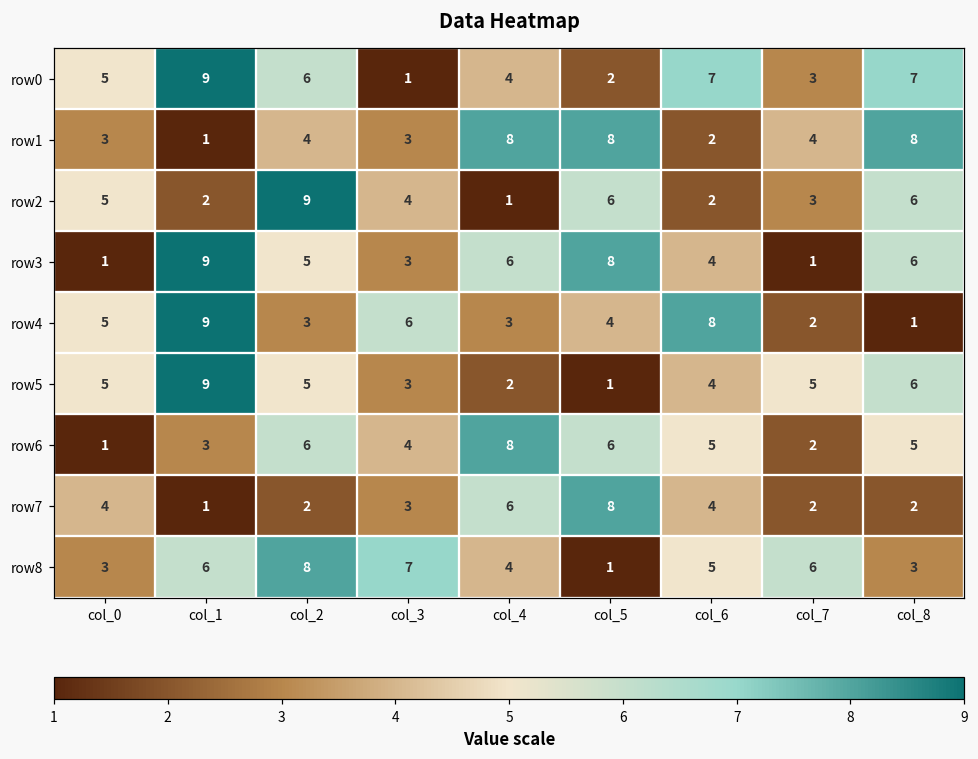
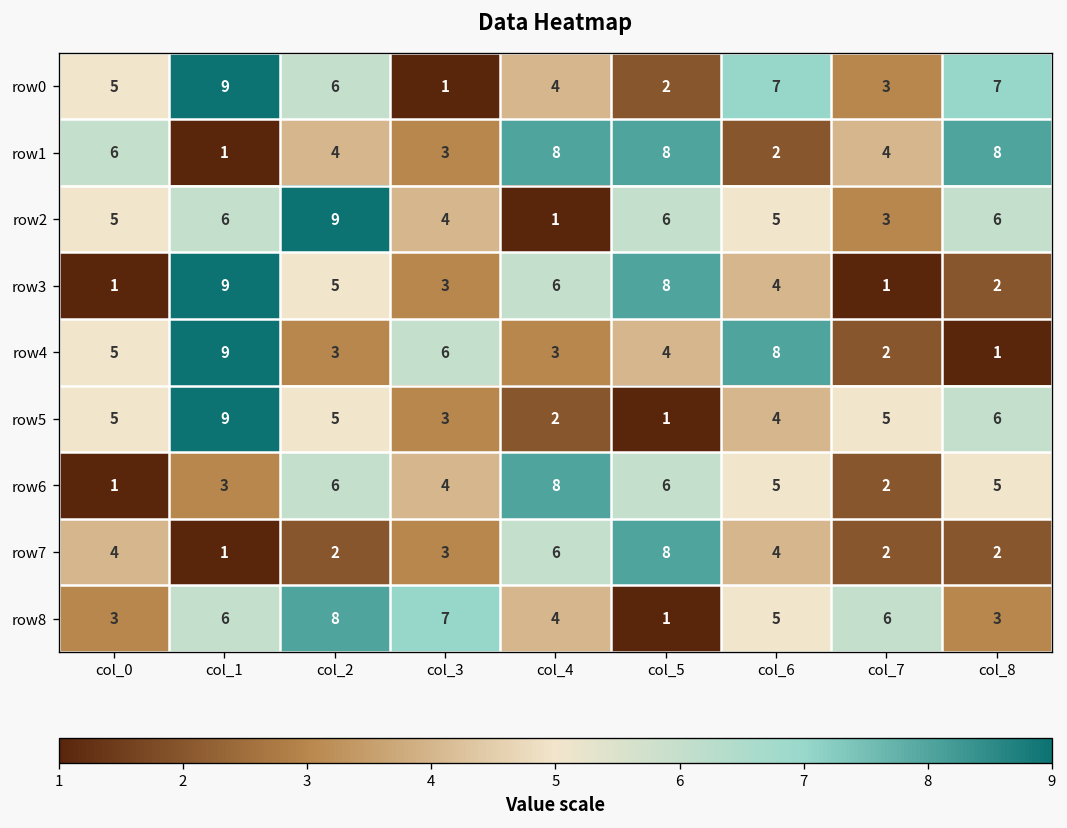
row1, col_0: 3 -> 6
row2, col_1: 2 -> 6
row2, col_6: 2 -> 5
row3, col_8: 6 -> 2
